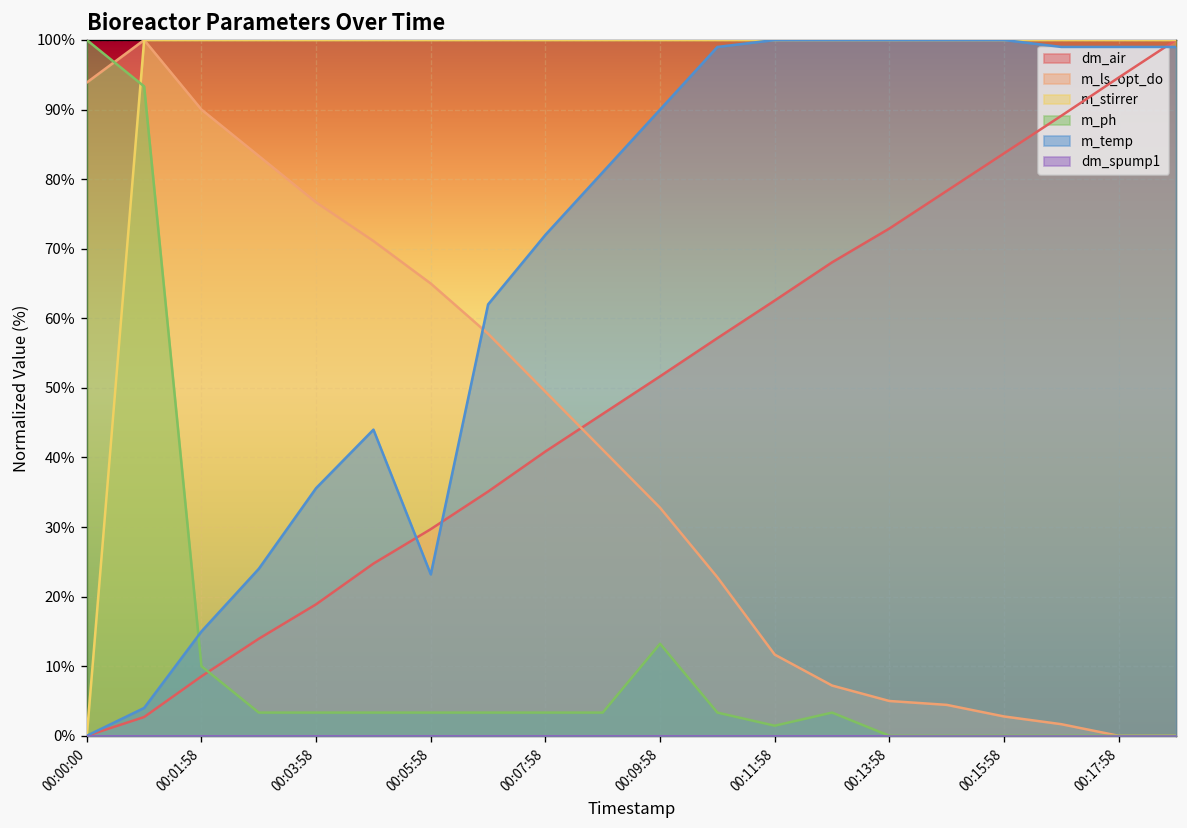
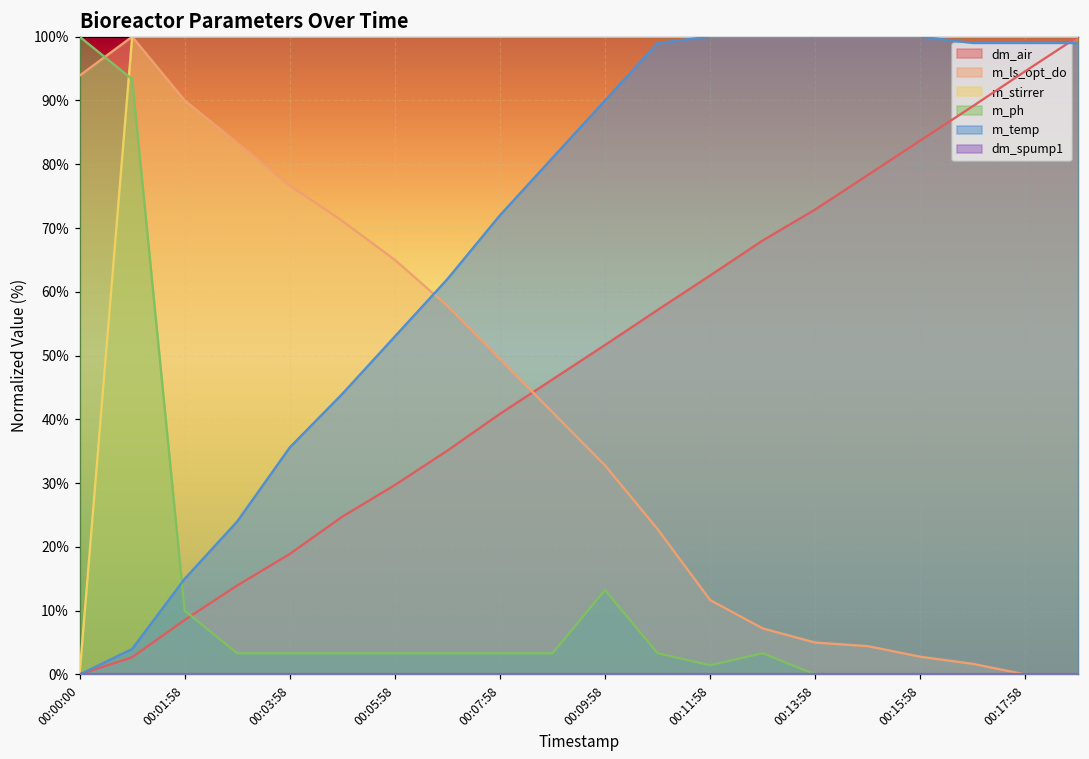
m_temp, 00:05:58: 23% -> 53%
